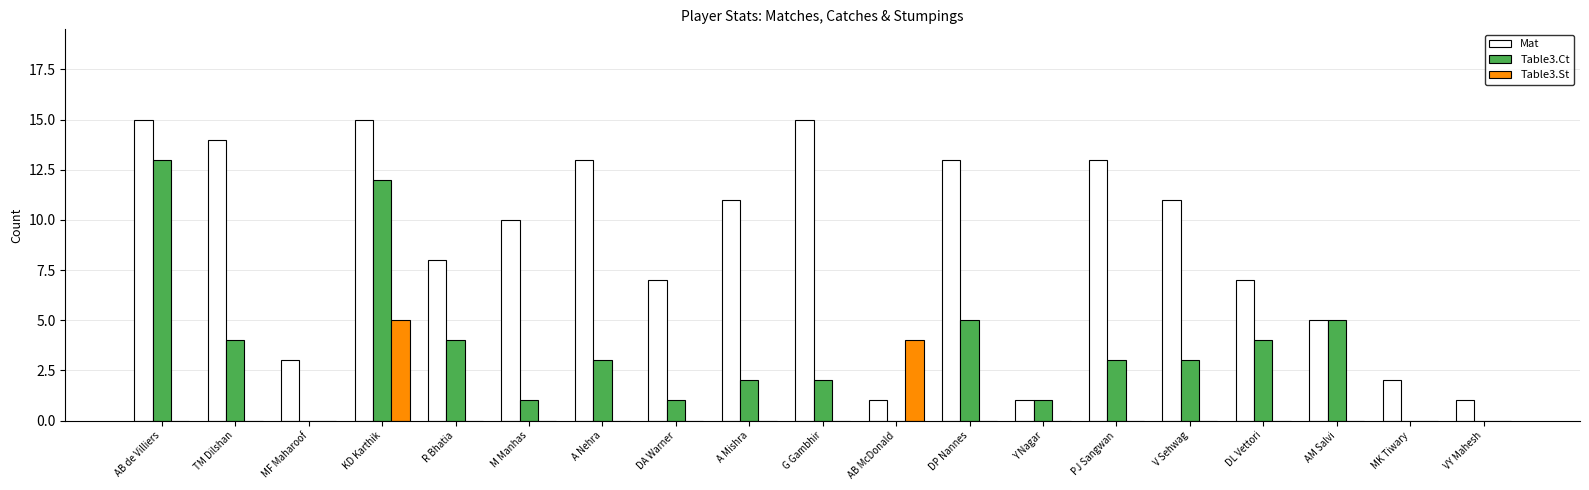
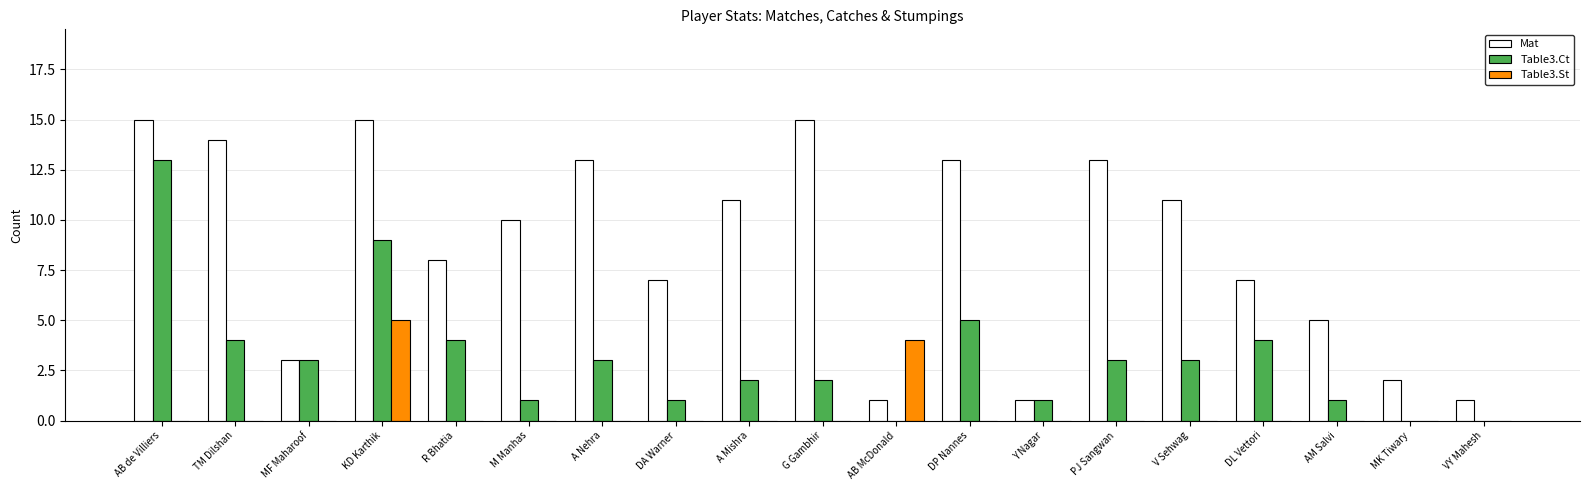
Table3.Ct, MF Maharoof: 0 -> 3
Table3.Ct, KD Karthik: 12 -> 9
Table3.Ct, AM Salvi: 5 -> 1
